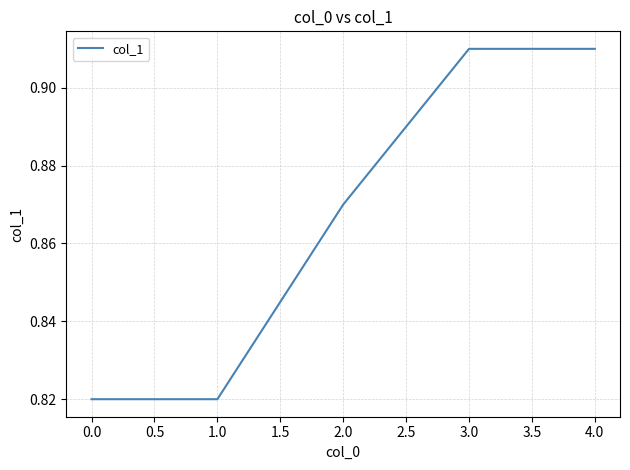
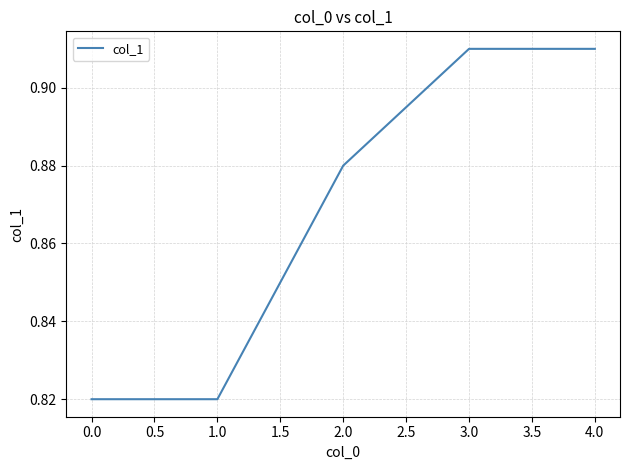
2.0: 0.87 -> 0.88
